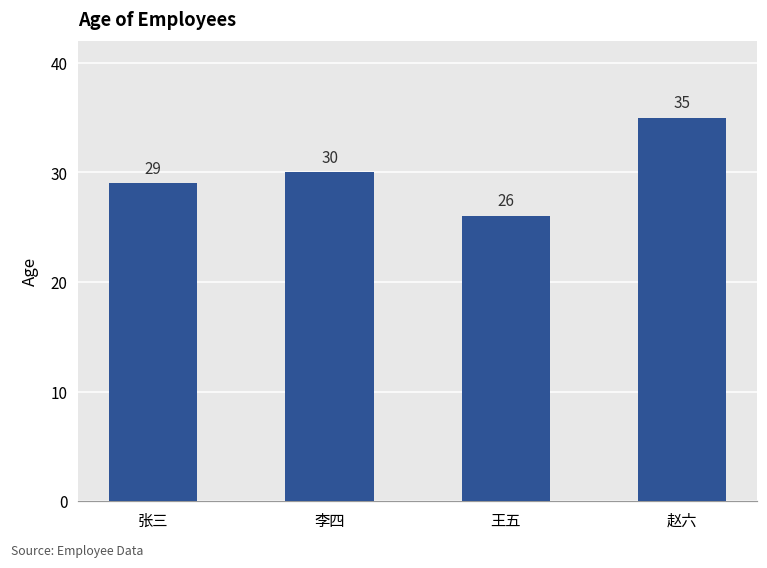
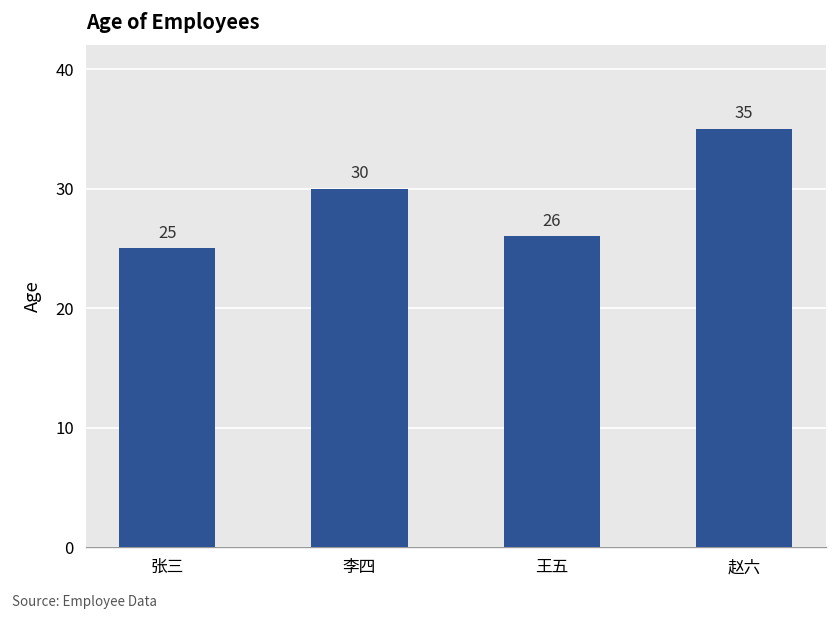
张三: 29 -> 25
